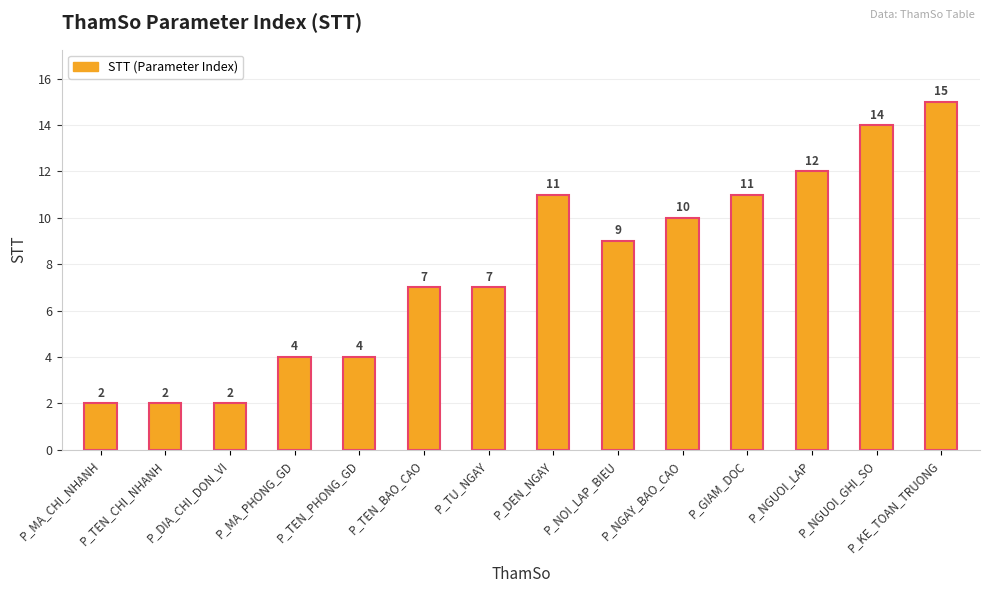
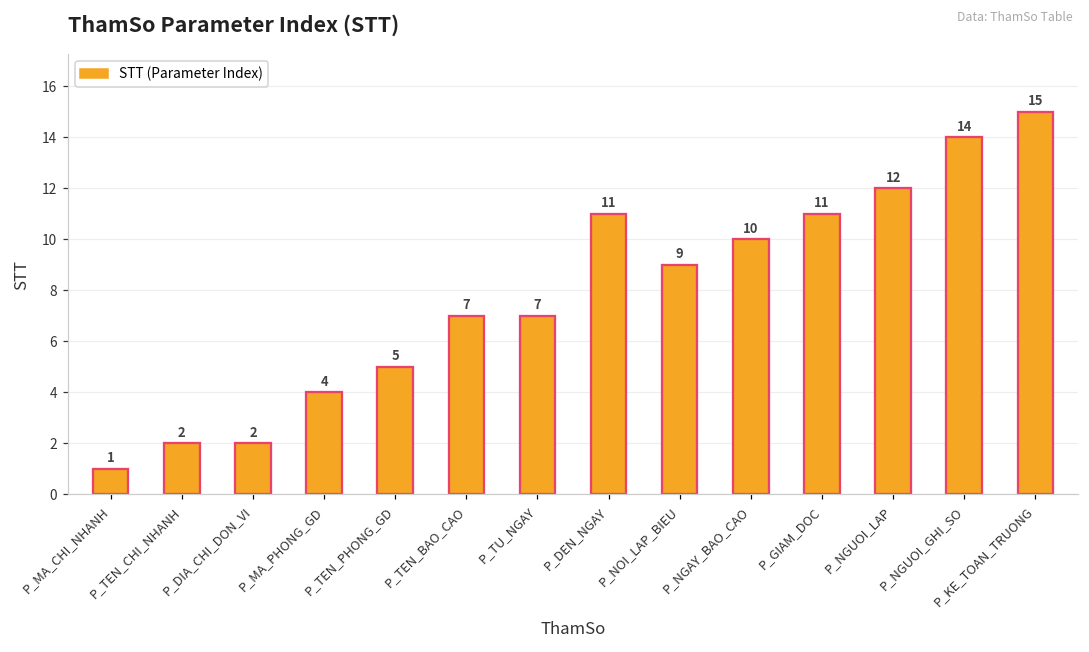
P_MA_CHI_NHANH: 2 -> 1
P_TEN_PHONG_GD: 4 -> 5
